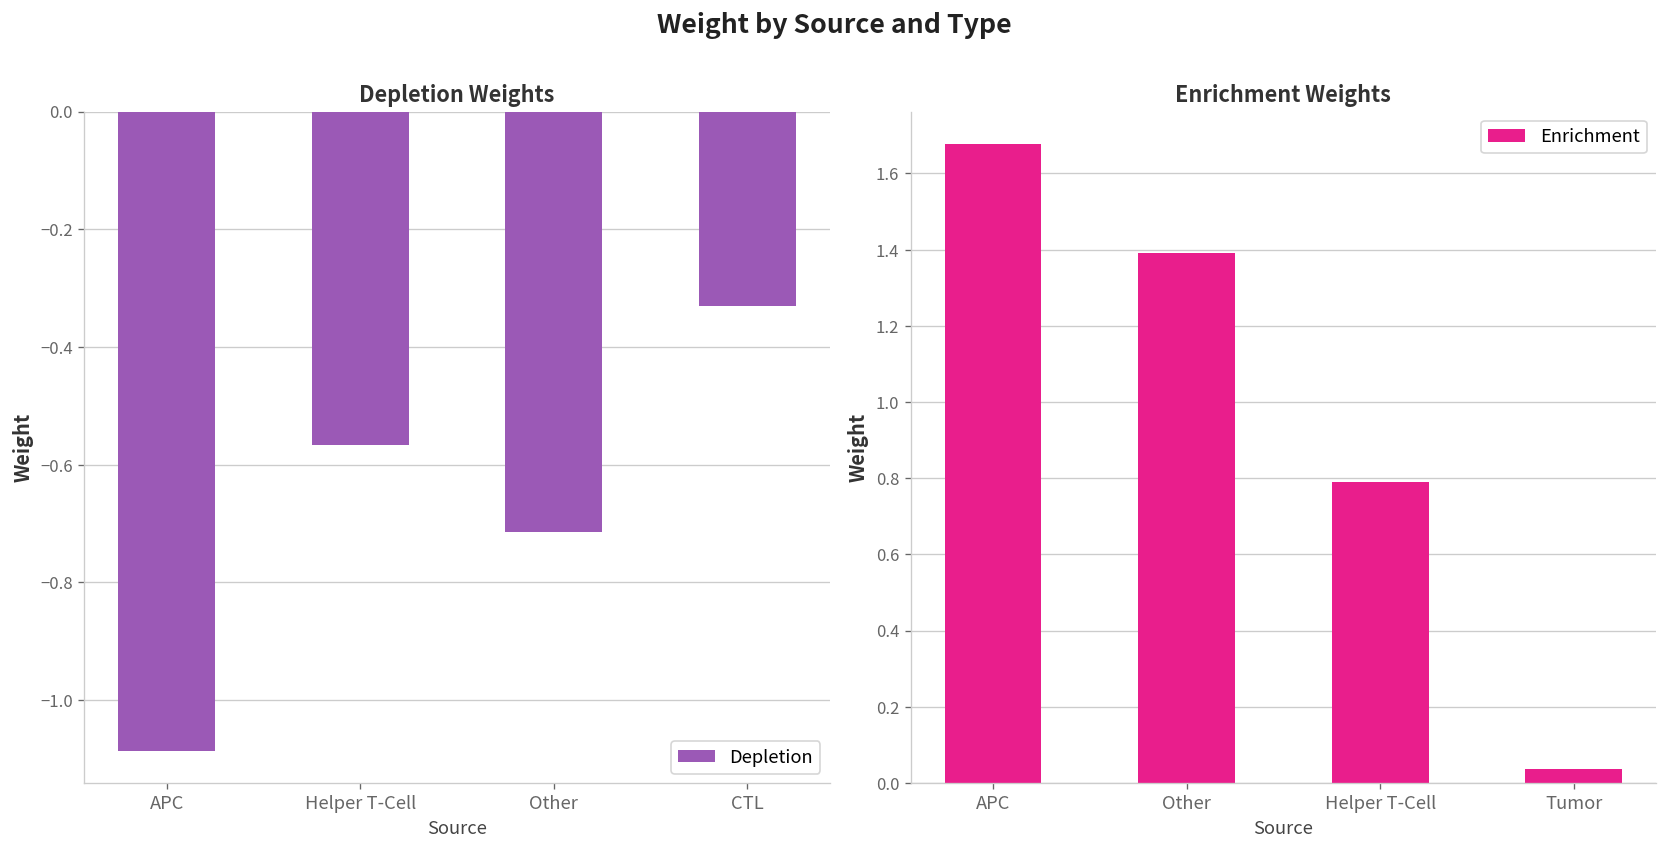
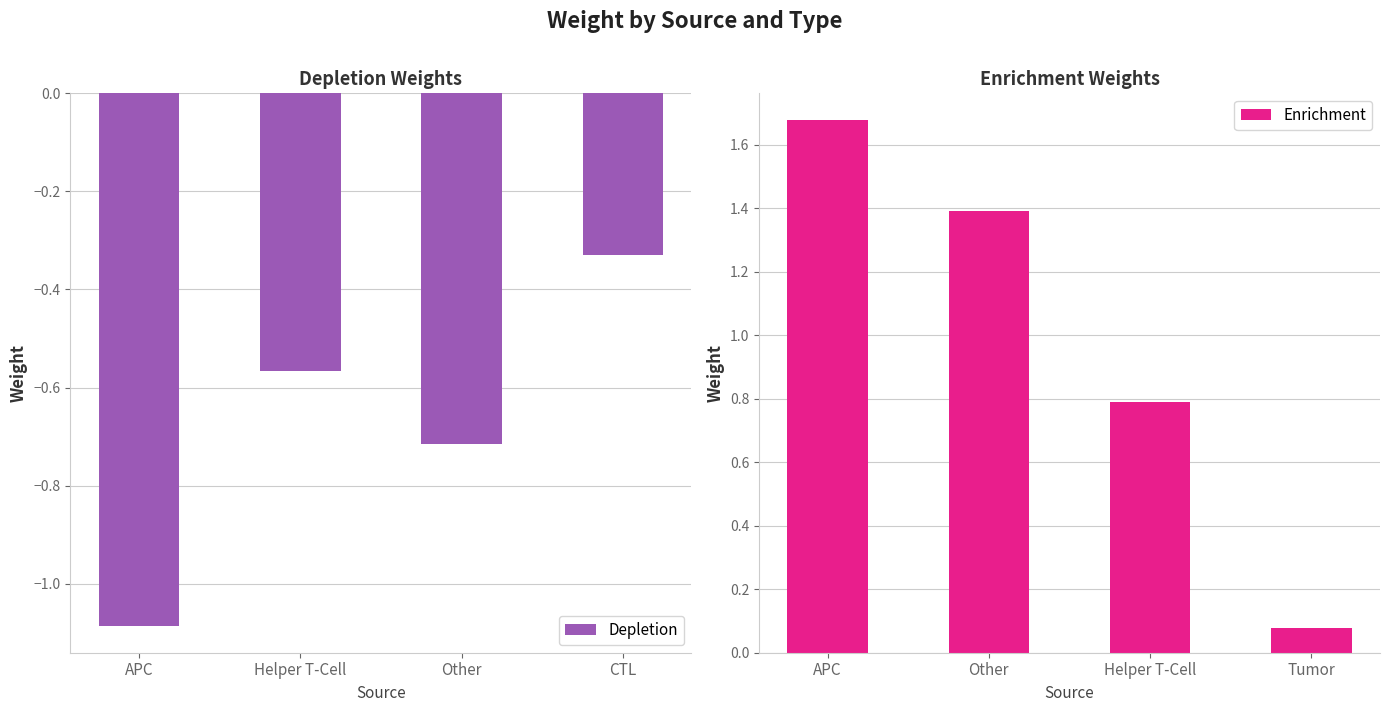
Enrichment Weights, Tumor: 0.04 -> 0.08
